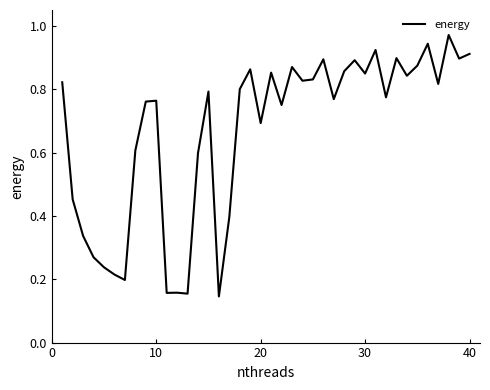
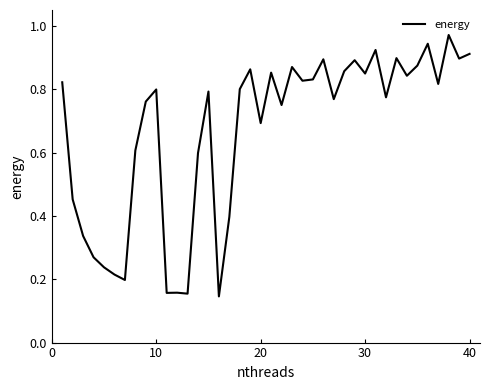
10: 0.76 -> 0.80
